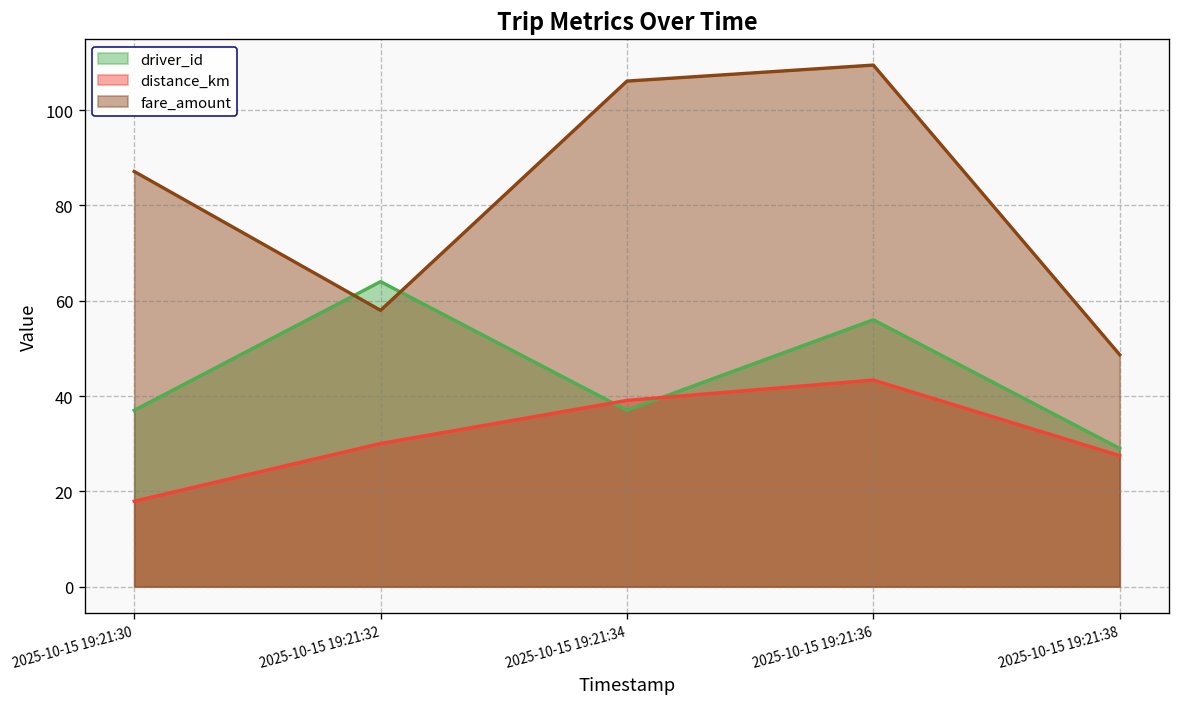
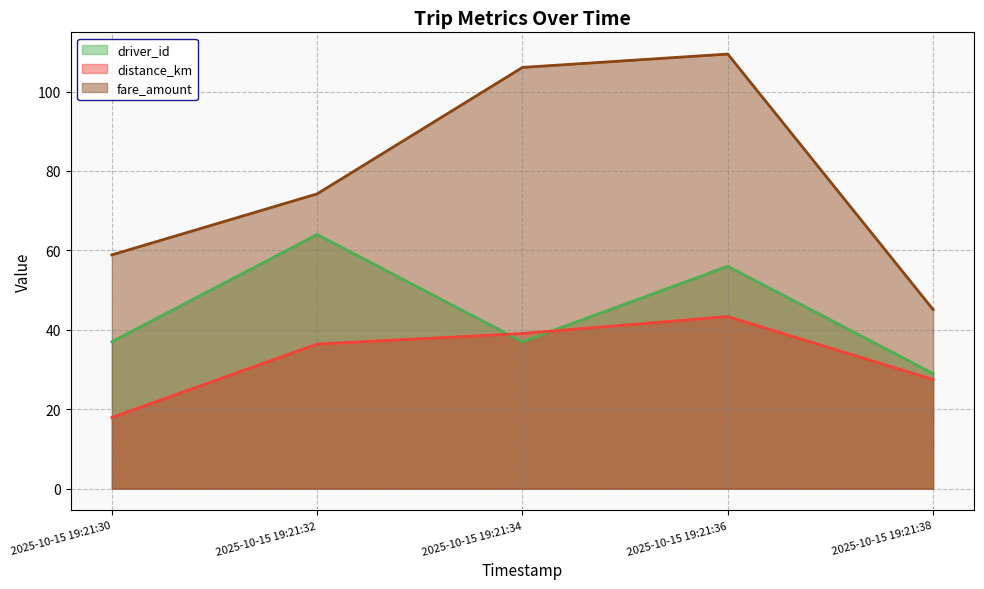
fare_amount, 2025-10-15 19:21:30: 87 -> 59
distance_km, 2025-10-15 19:21:32: 30 -> 36
fare_amount, 2025-10-15 19:21:32: 58 -> 74
fare_amount, 2025-10-15 19:21:38: 49 -> 45
